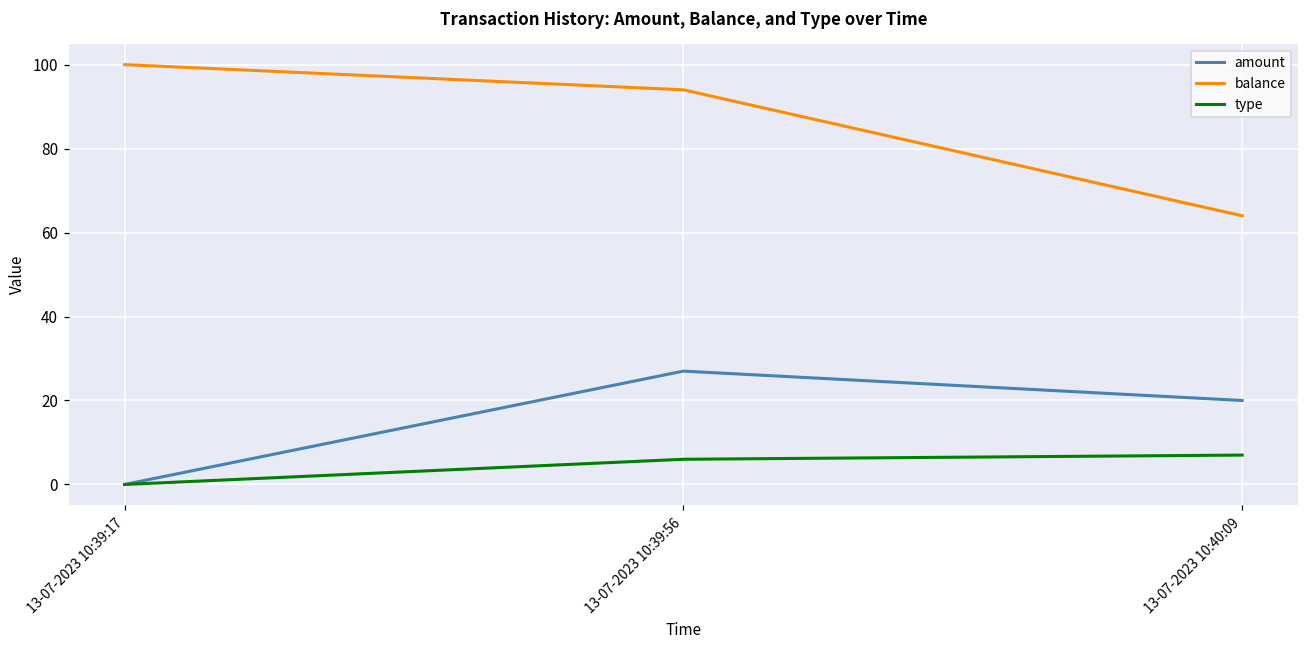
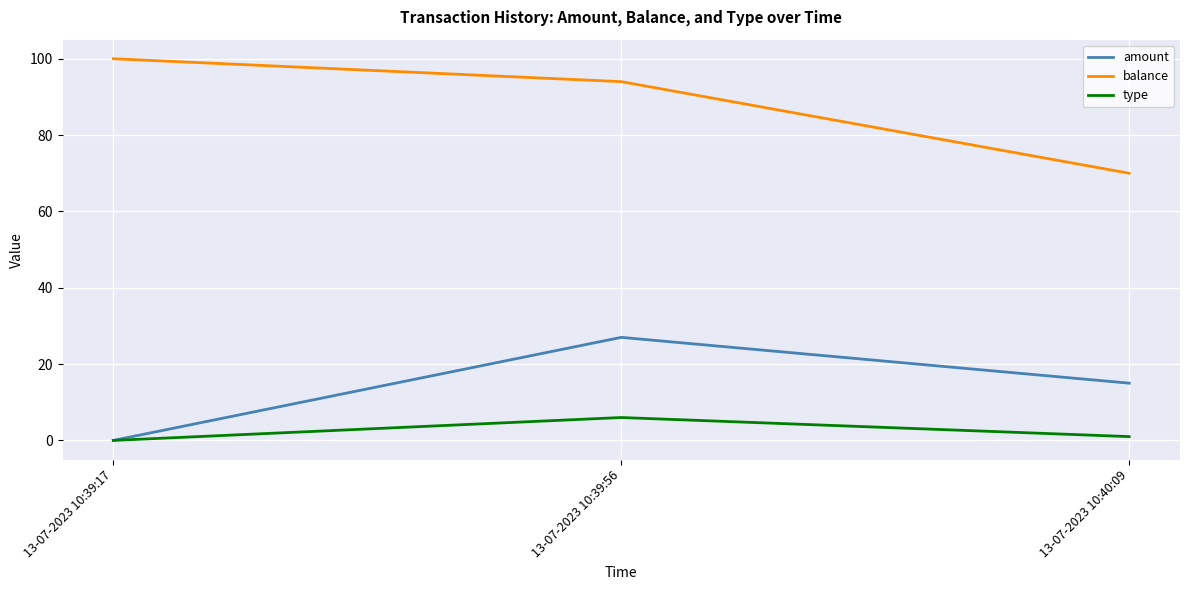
amount, 13-07-2023 10:40:09: 20 -> 15
balance, 13-07-2023 10:40:09: 64 -> 70
type, 13-07-2023 10:40:09: 7 -> 1
